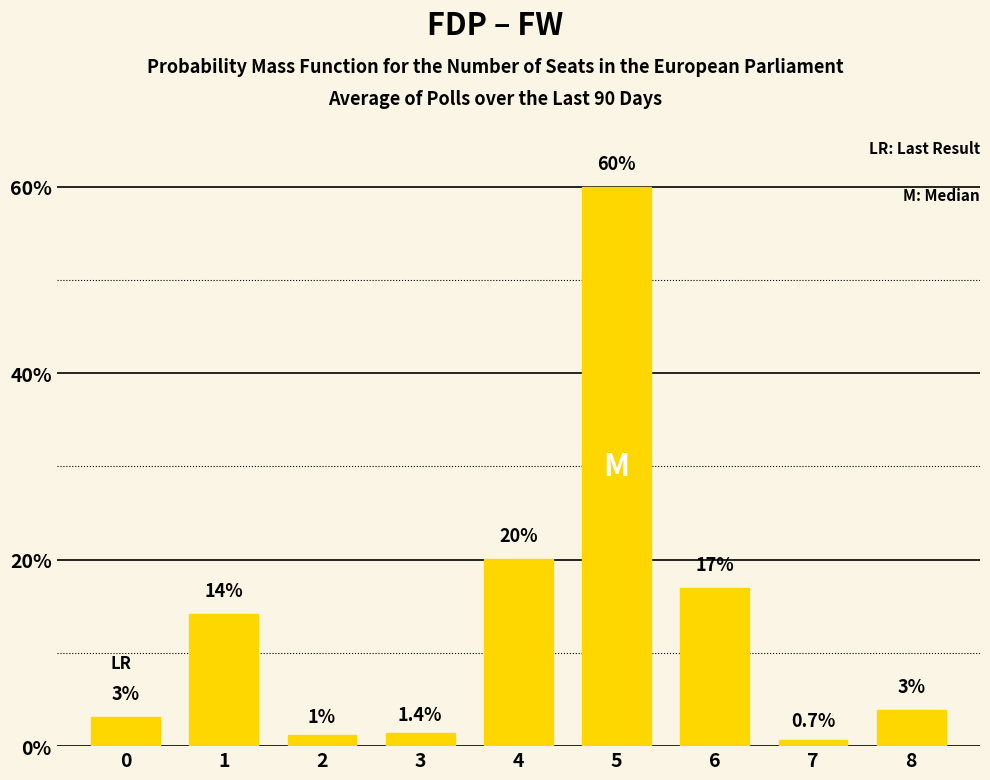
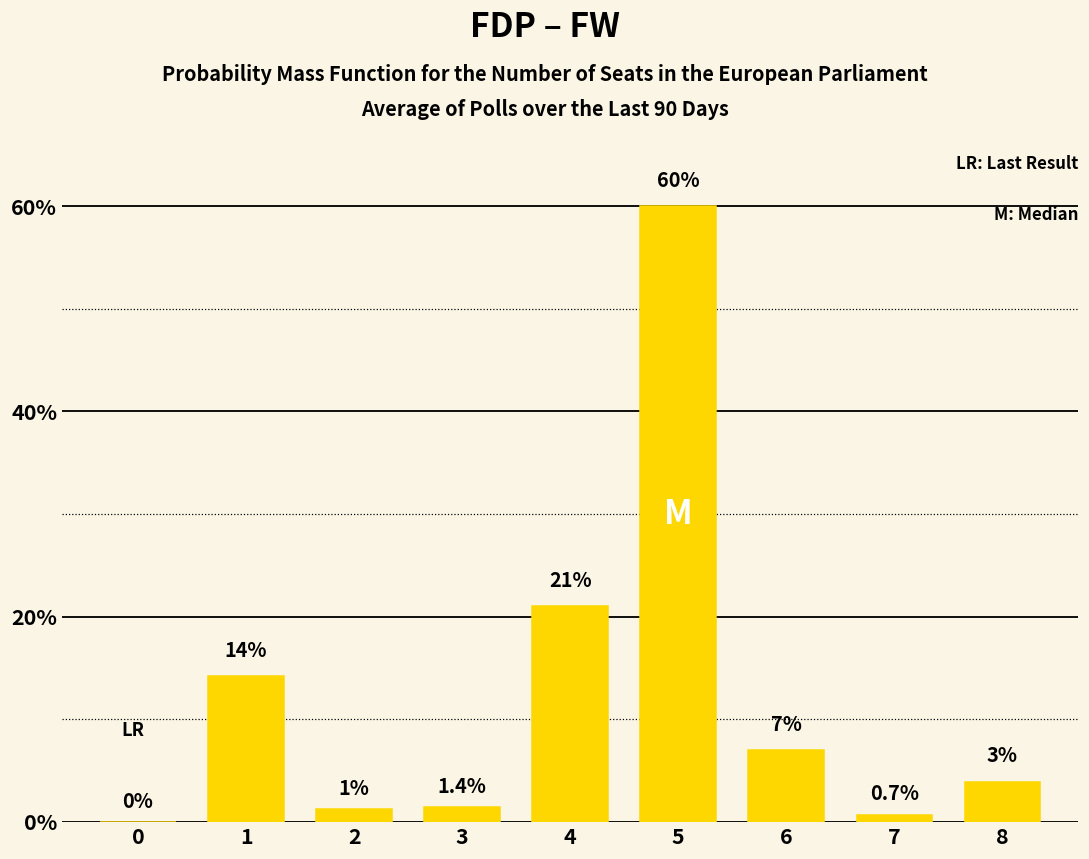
0: 3% -> 0%
4: 20% -> 21%
6: 17% -> 7%
